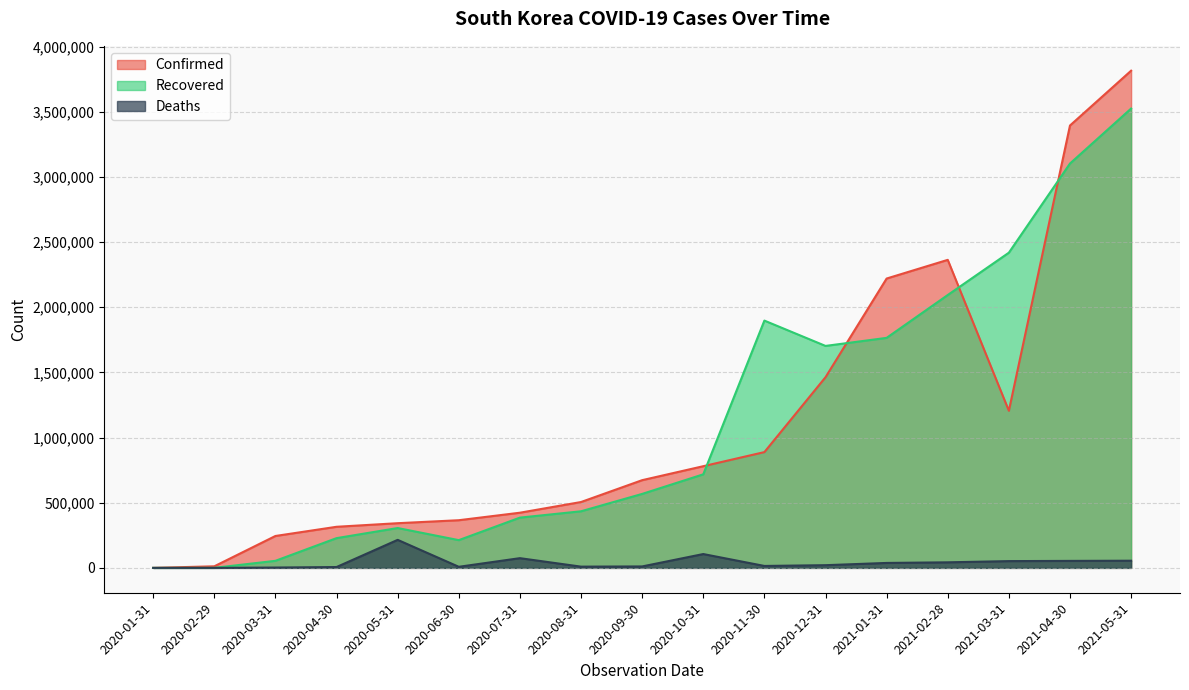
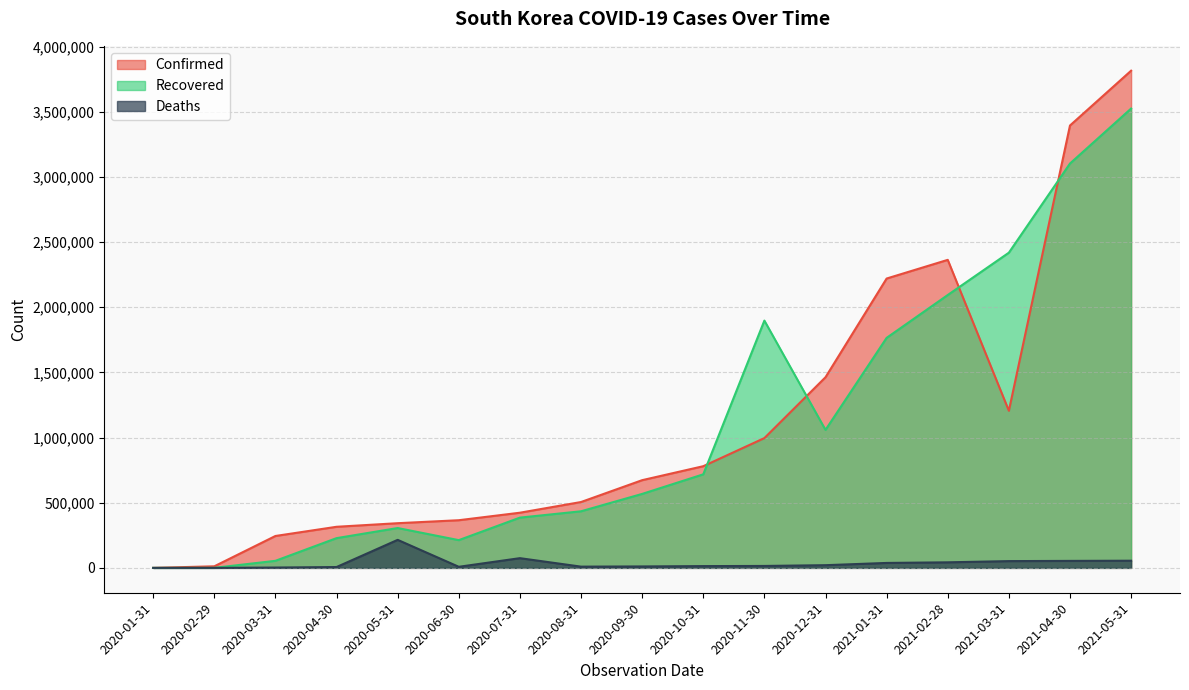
Deaths, 2020-10-31: 110,000 -> 10,000
Confirmed, 2020-11-30: 890,000 -> 1,000,000
Recovered, 2020-12-31: 1,700,000 -> 1,060,000
